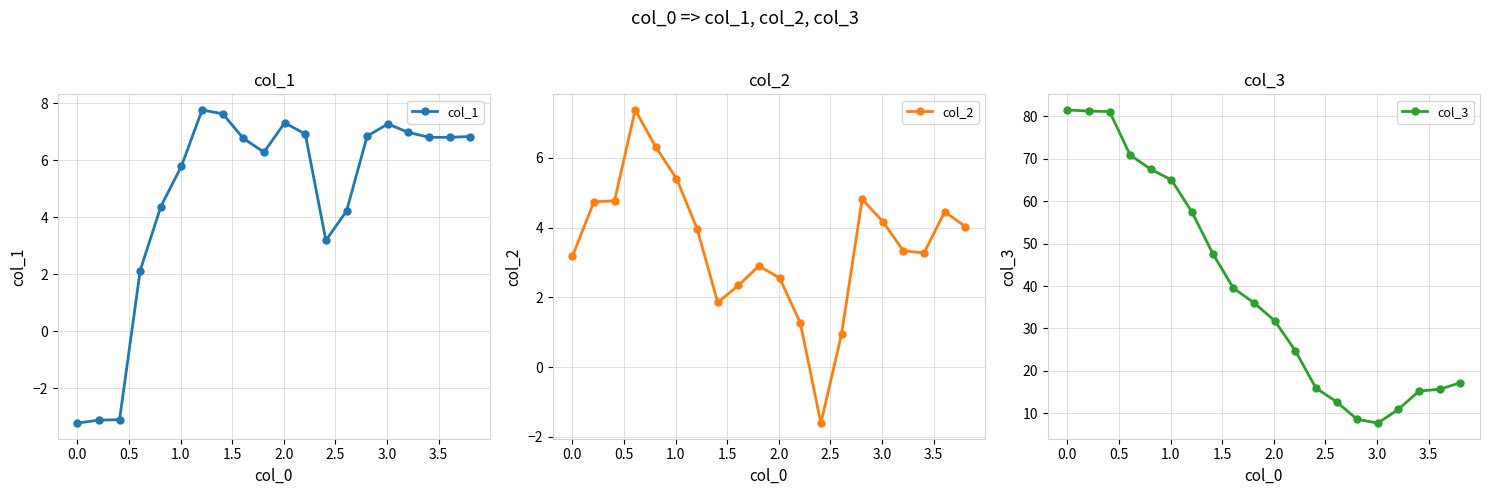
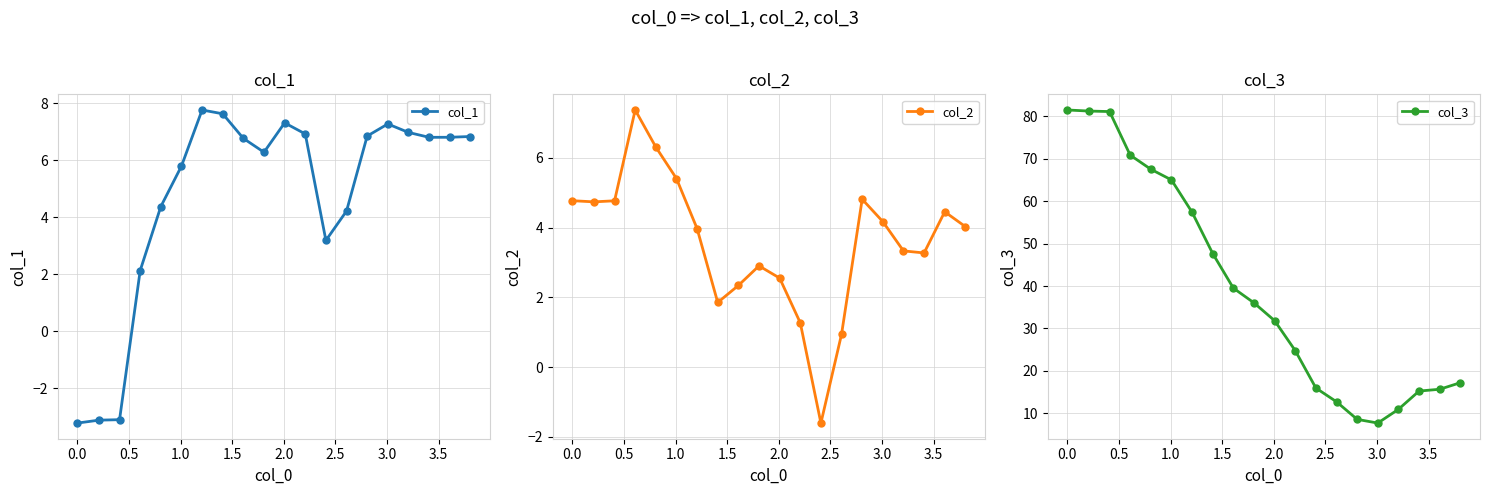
col_2, 0.0: 3.2 -> 4.8
